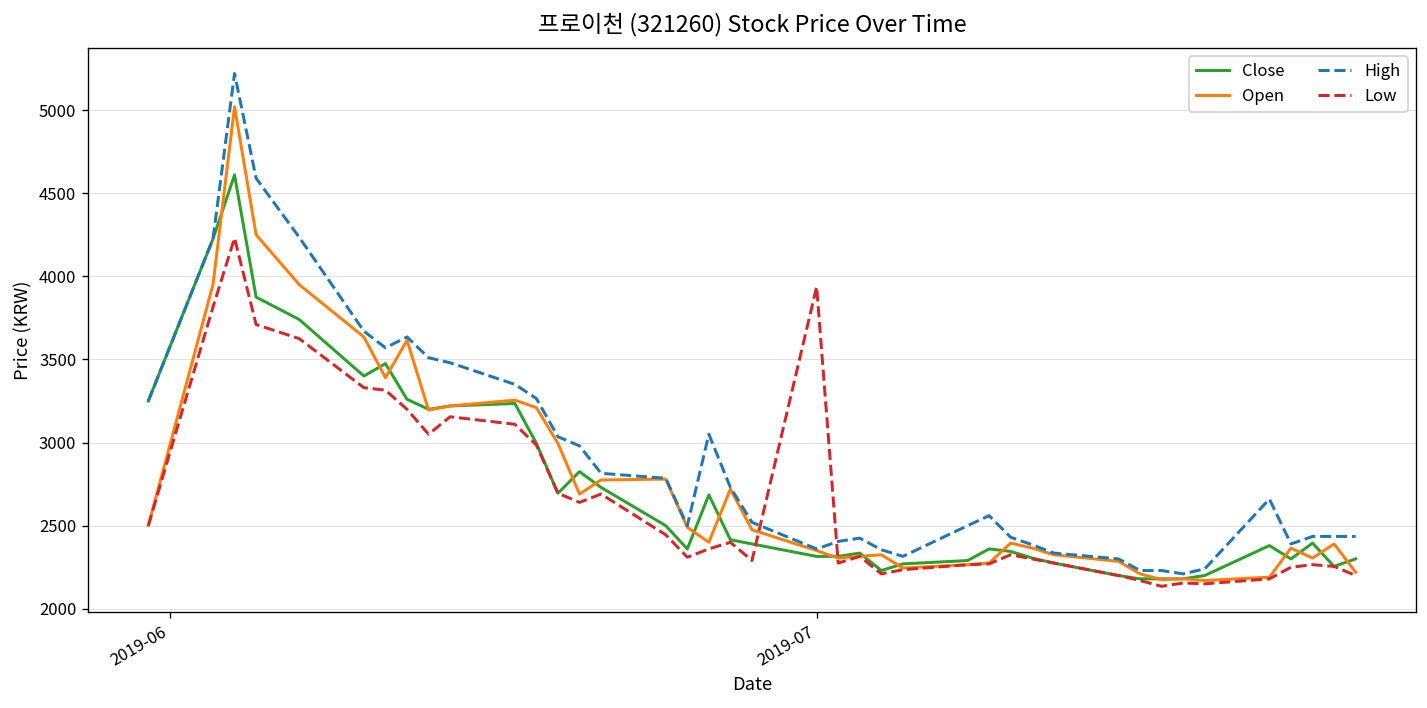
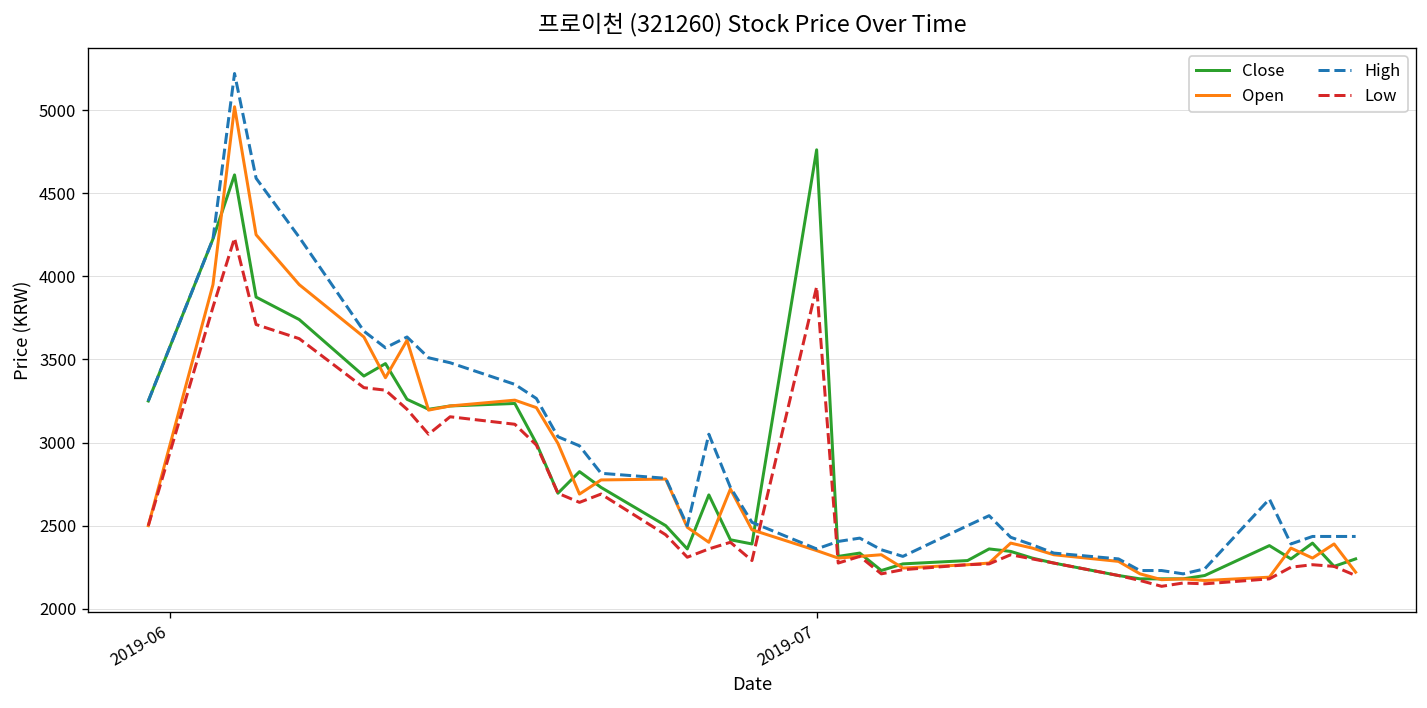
Close, 2019-07: 2320 -> 4760
